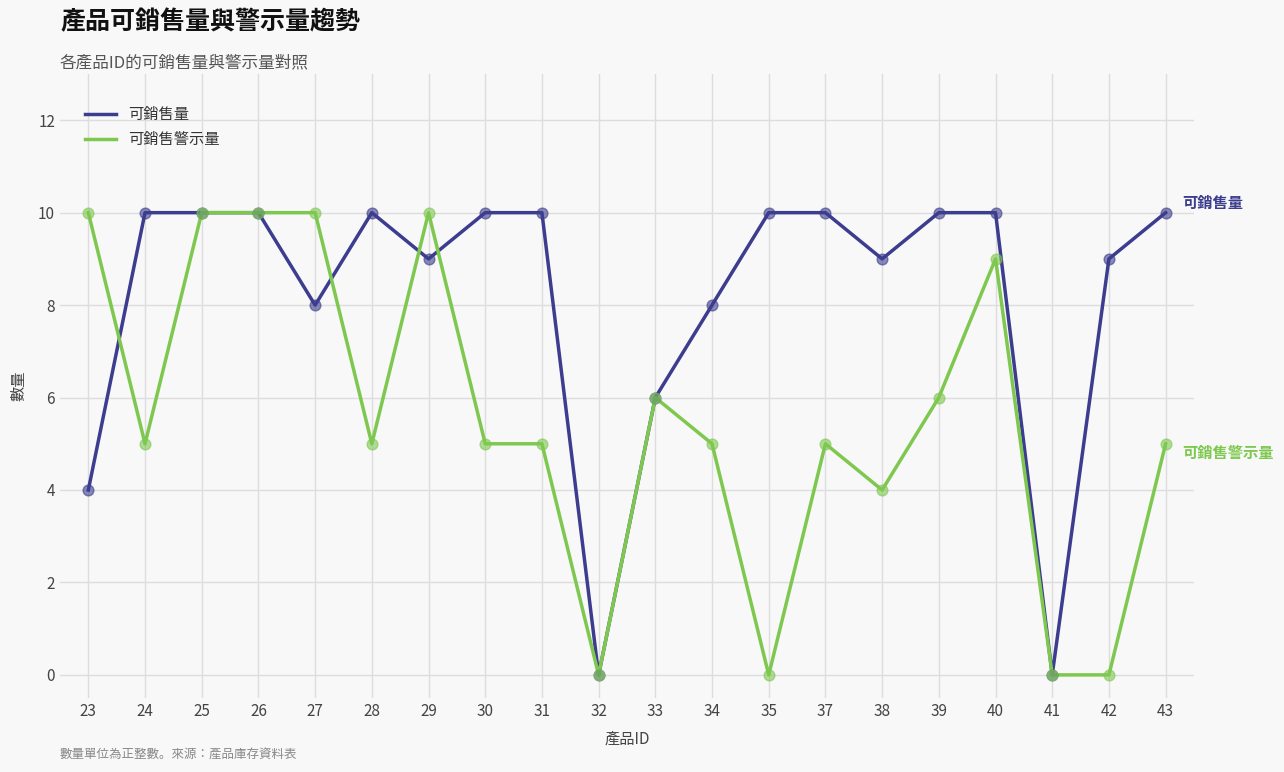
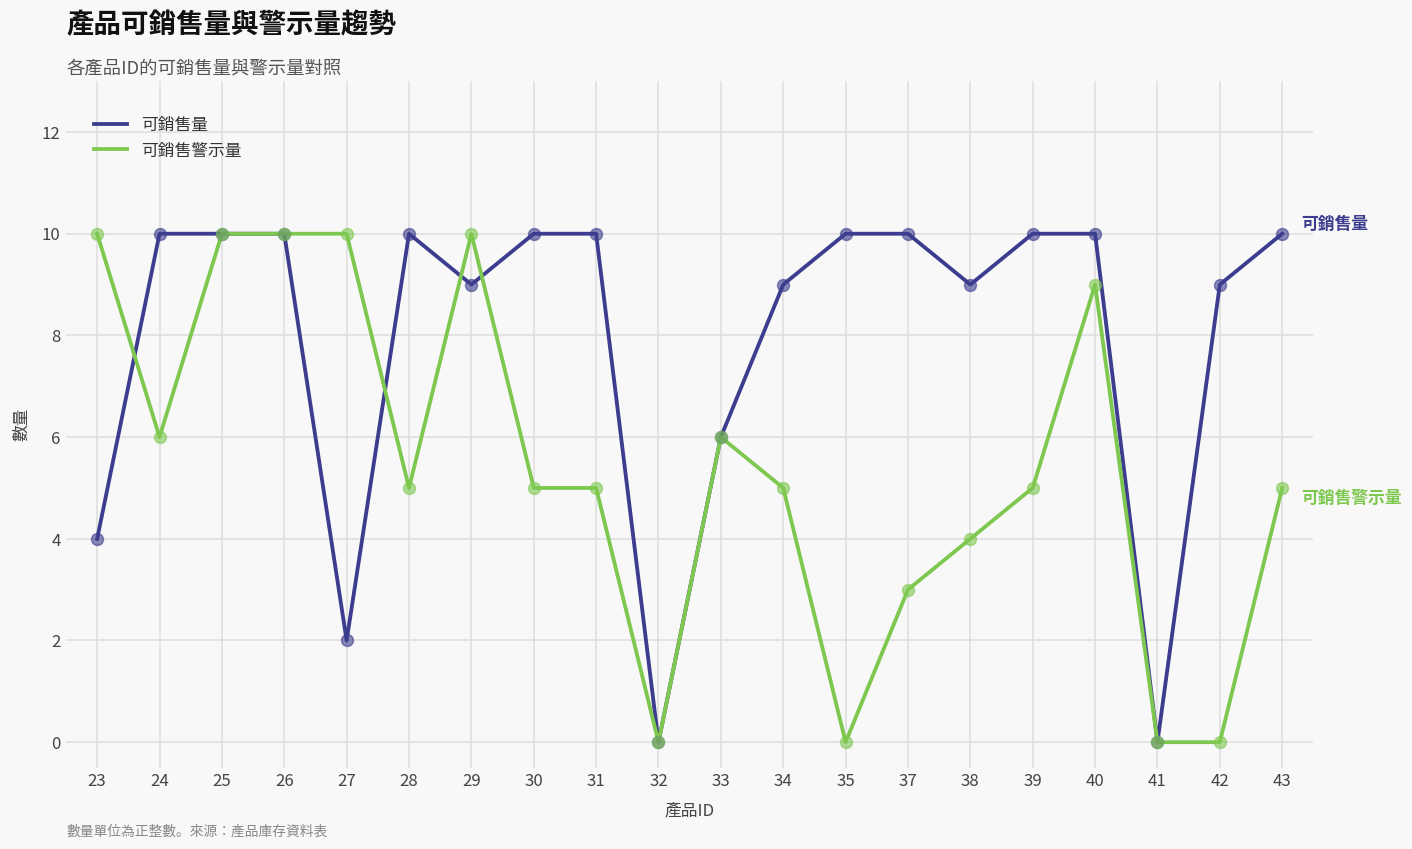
可銷售警示量, 24: 5 -> 6
可銷售量, 27: 8 -> 2
可銷售量, 34: 8 -> 9
可銷售警示量, 37: 5 -> 3
可銷售警示量, 39: 6 -> 5
